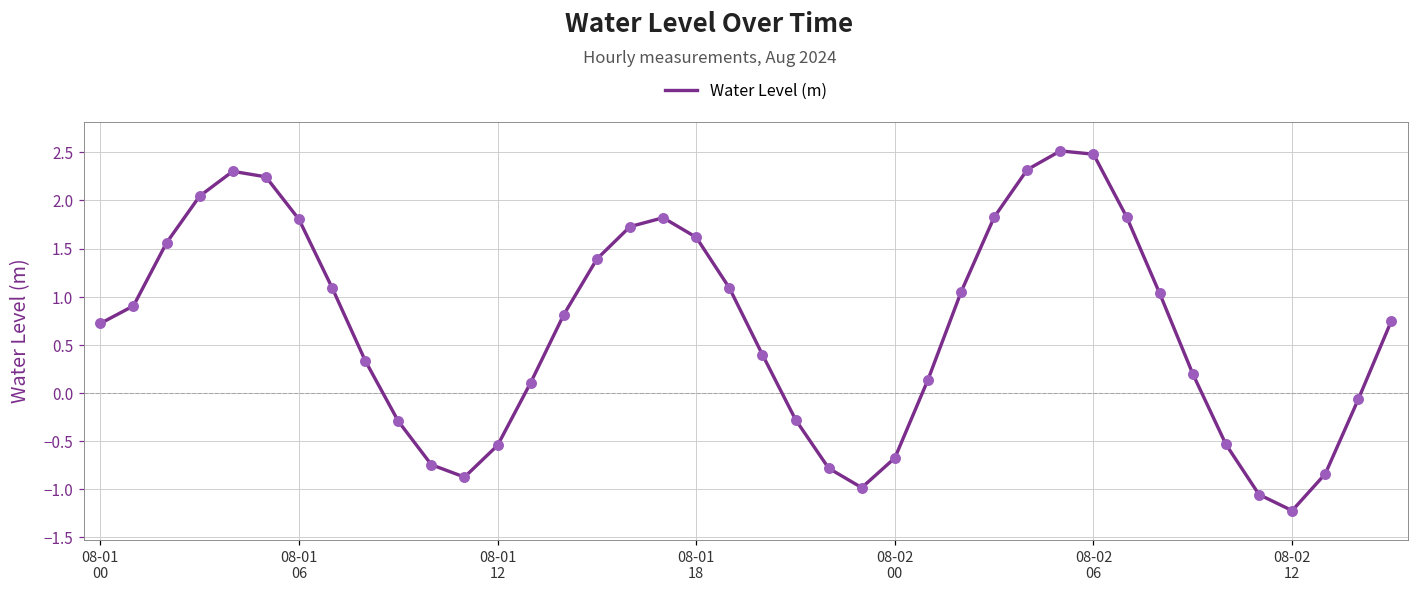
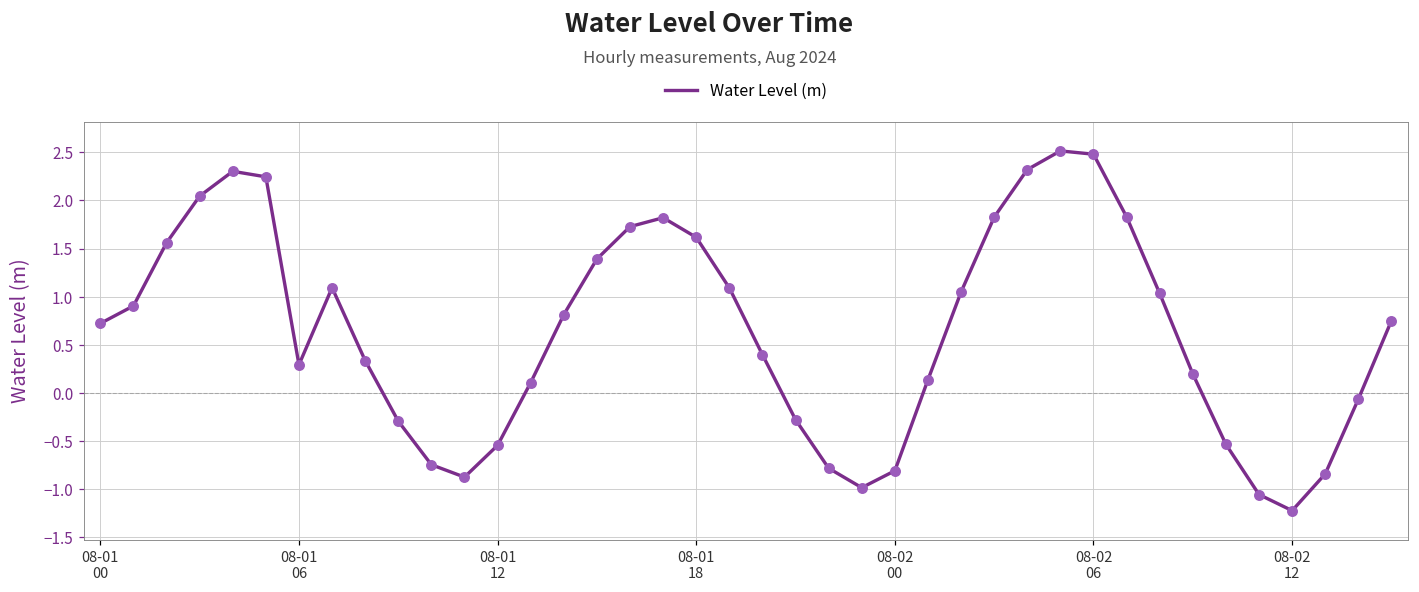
08-01 06: 1.8 -> 0.3
08-02 00: -0.7 -> -0.8
